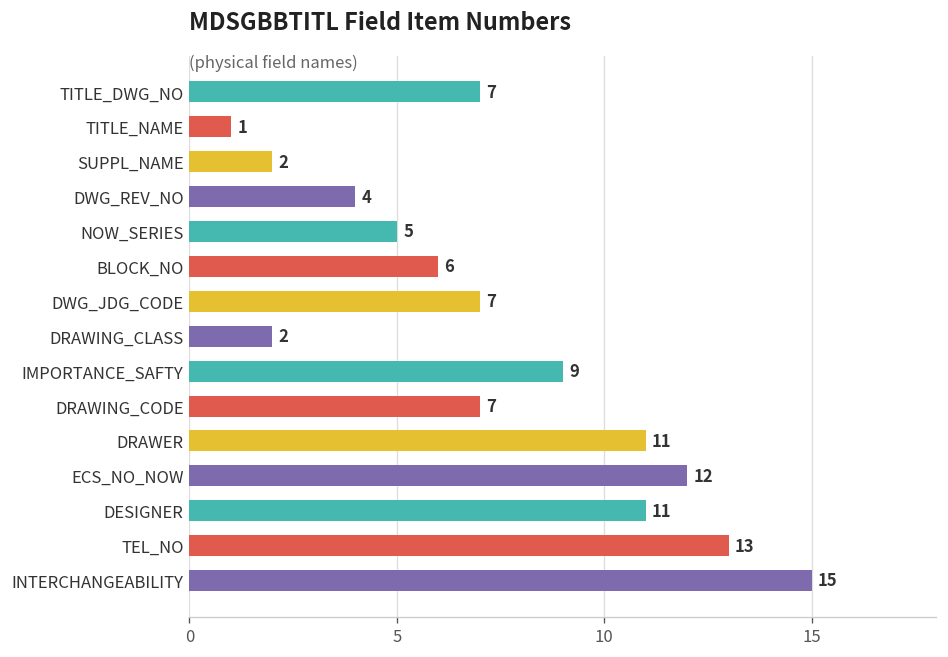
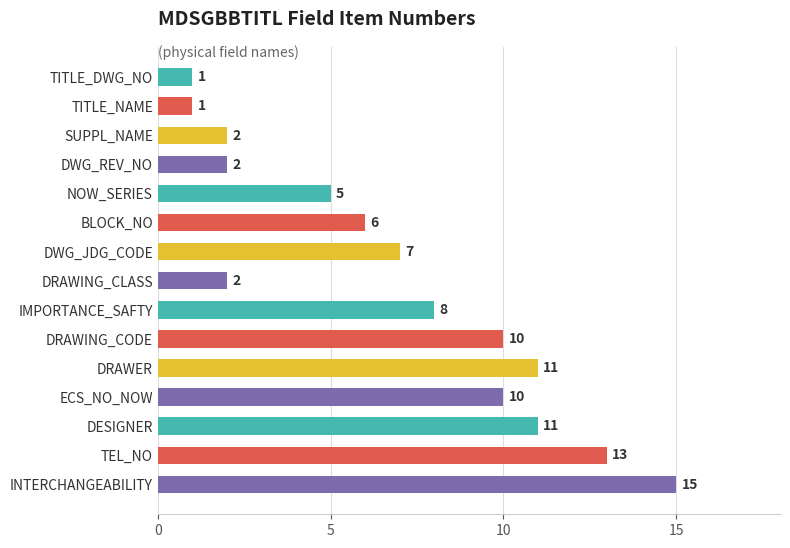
TITLE_DWG_NO: 7 -> 1
DWG_REV_NO: 4 -> 2
IMPORTANCE_SAFTY: 9 -> 8
DRAWING_CODE: 7 -> 10
ECS_NO_NOW: 12 -> 10
